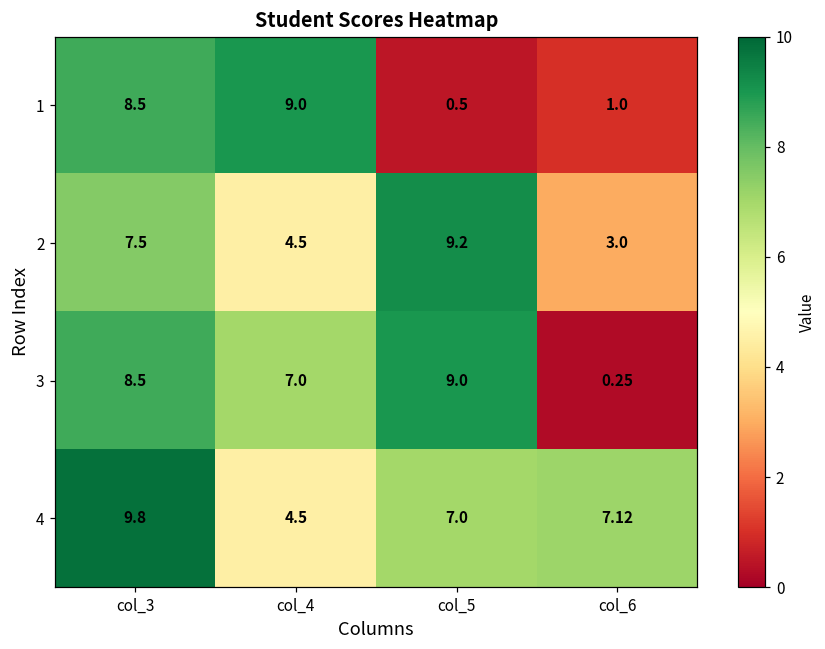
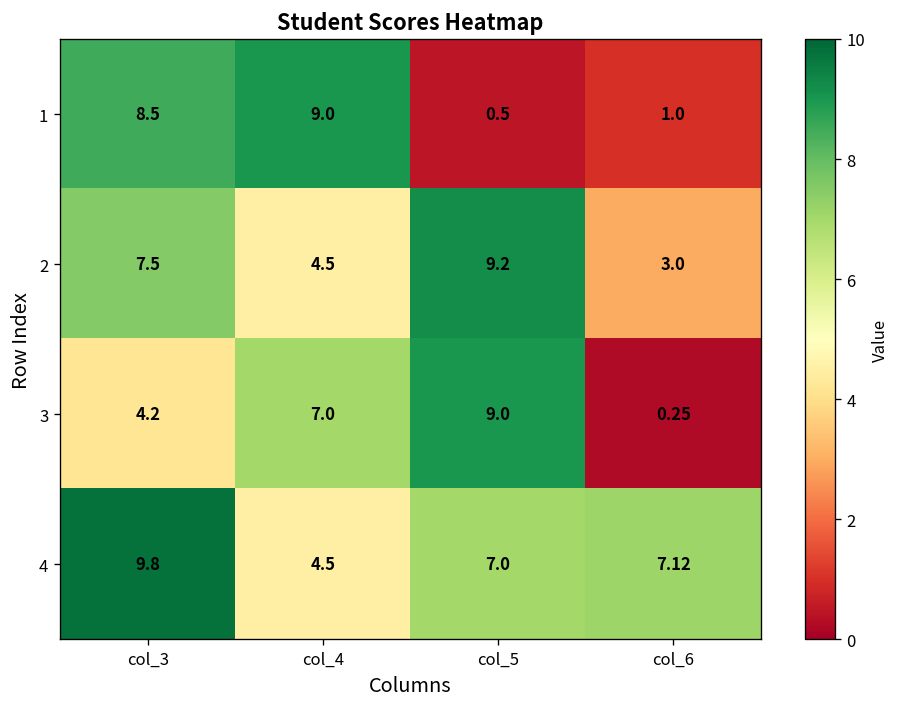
3, col_3: 8.5 -> 4.2
